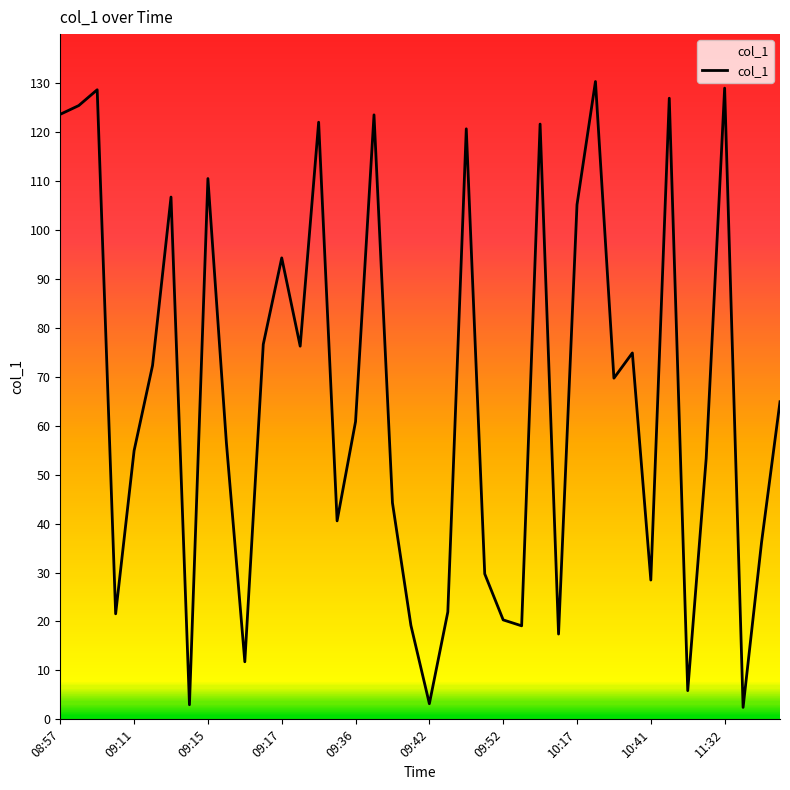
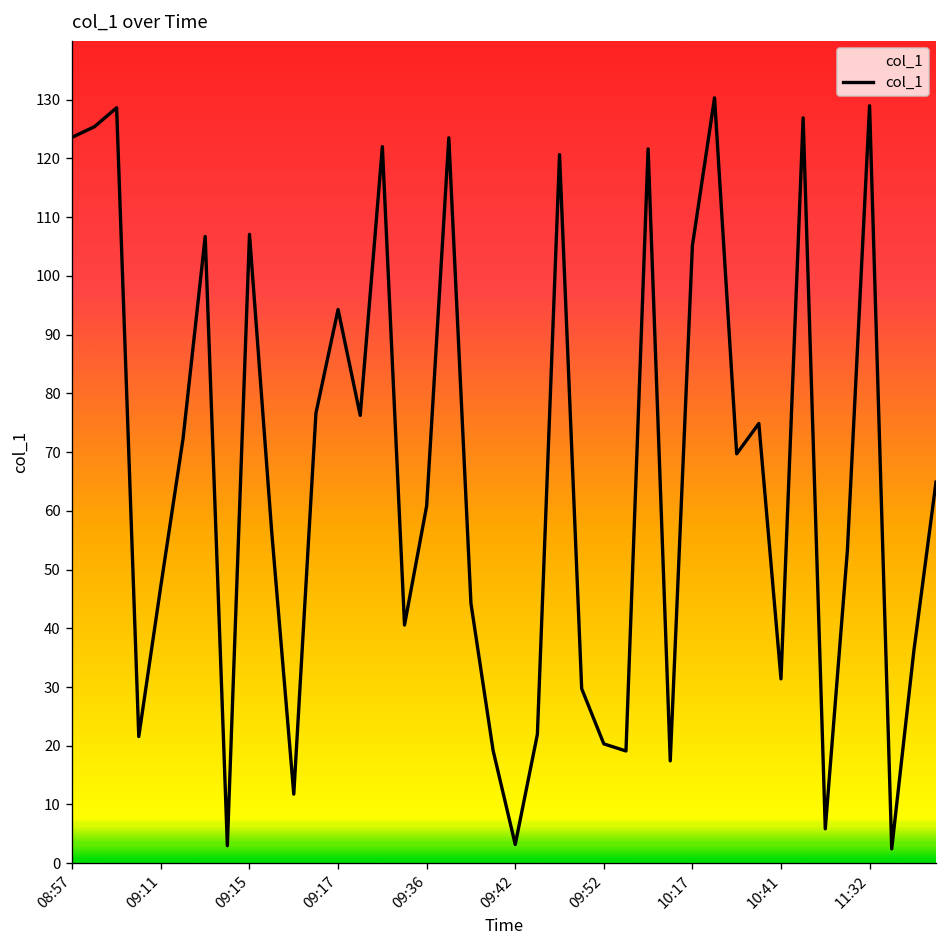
09:11: 55 -> 47
09:15: 110 -> 107
10:41: 28 -> 31
